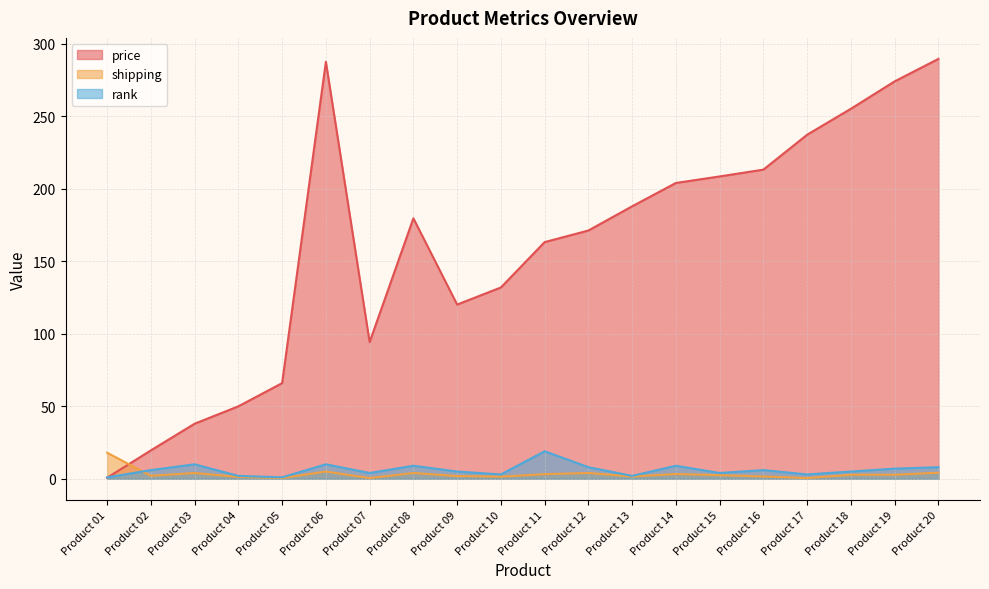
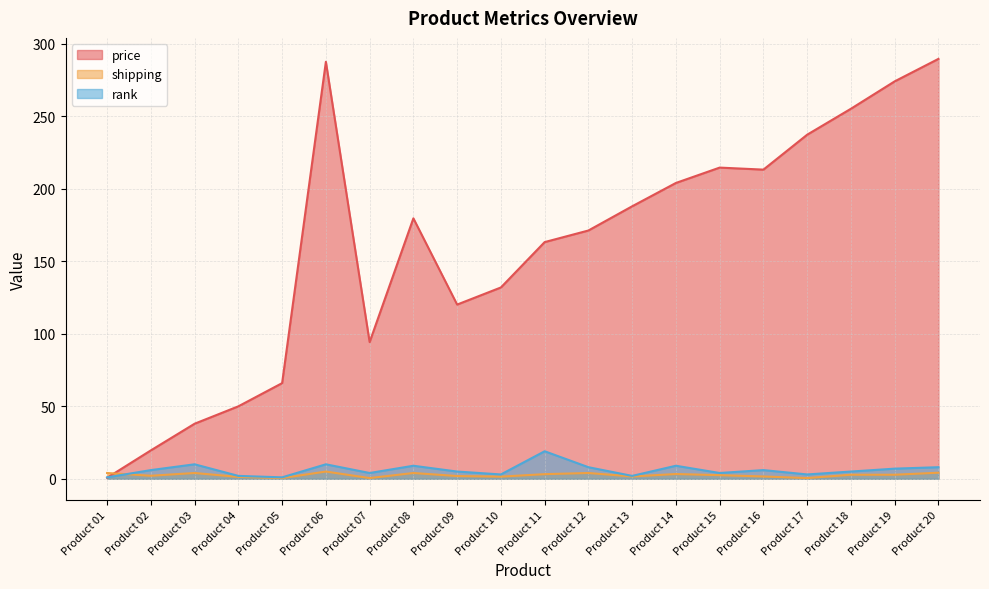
shipping, Product 01: 18 -> 4
price, Product 15: 209 -> 215
